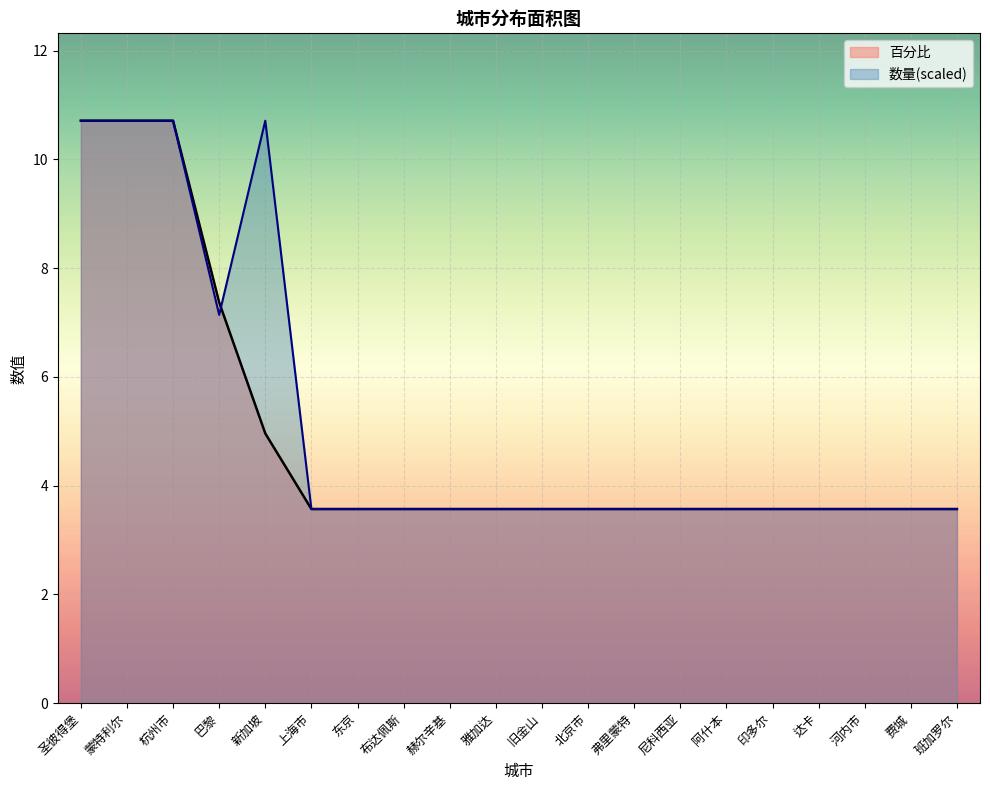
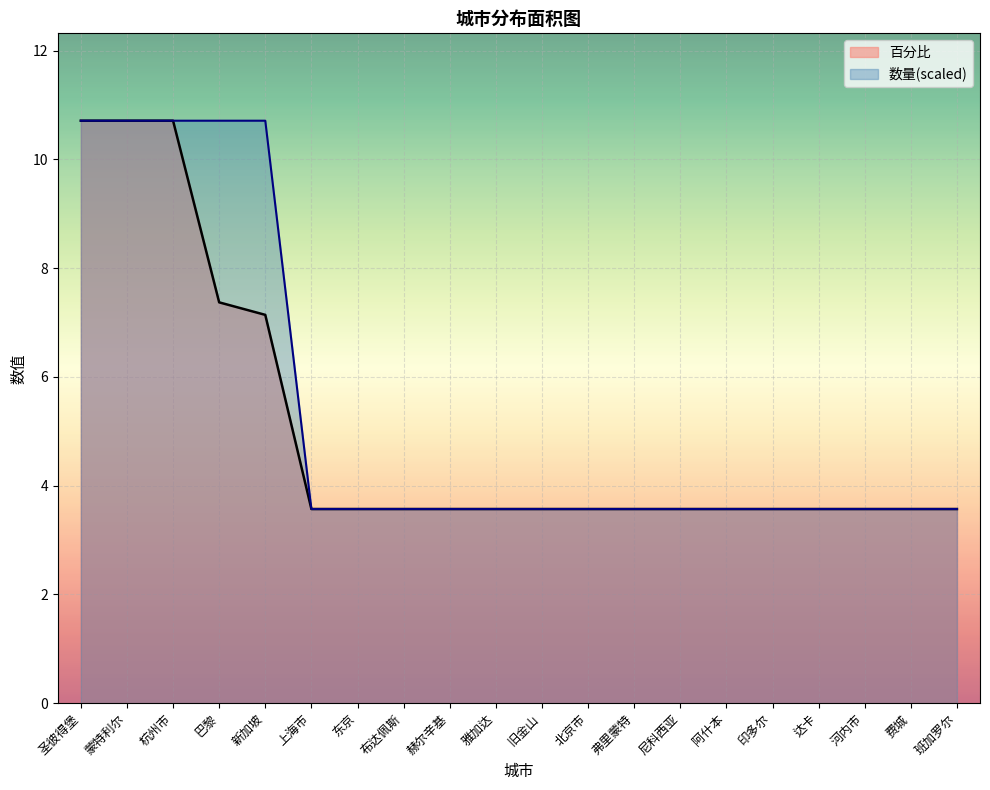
数量(scaled), 巴黎: 7.1 -> 10.7
百分比, 新加坡: 5.0 -> 7.1
